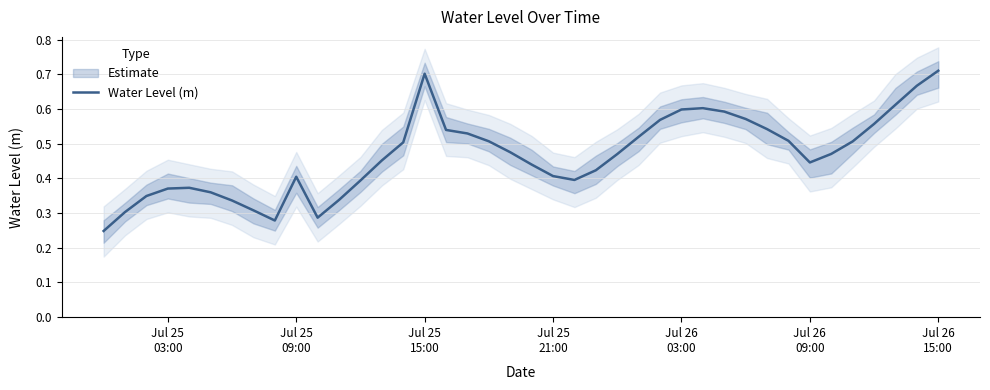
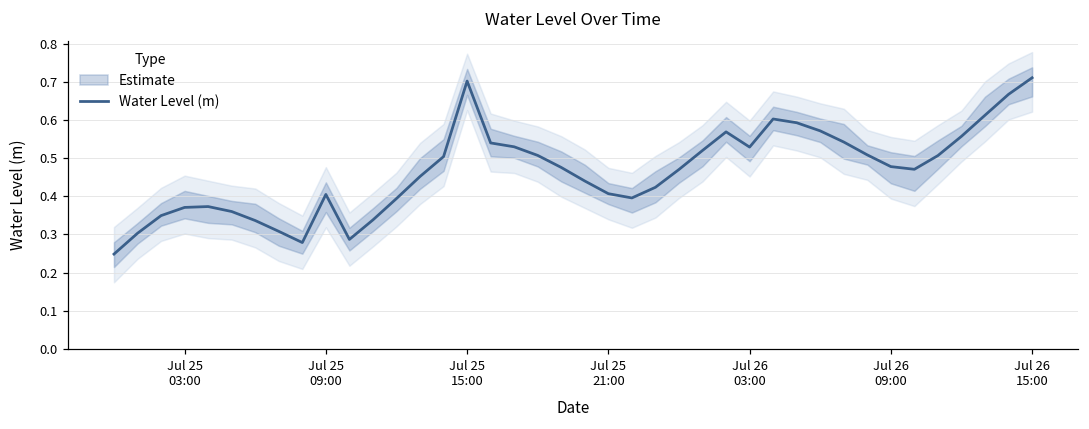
Water Level (m), Jul 26 03:00: 0.60 -> 0.53
Water Level (m), Jul 26 09:00: 0.45 -> 0.48
